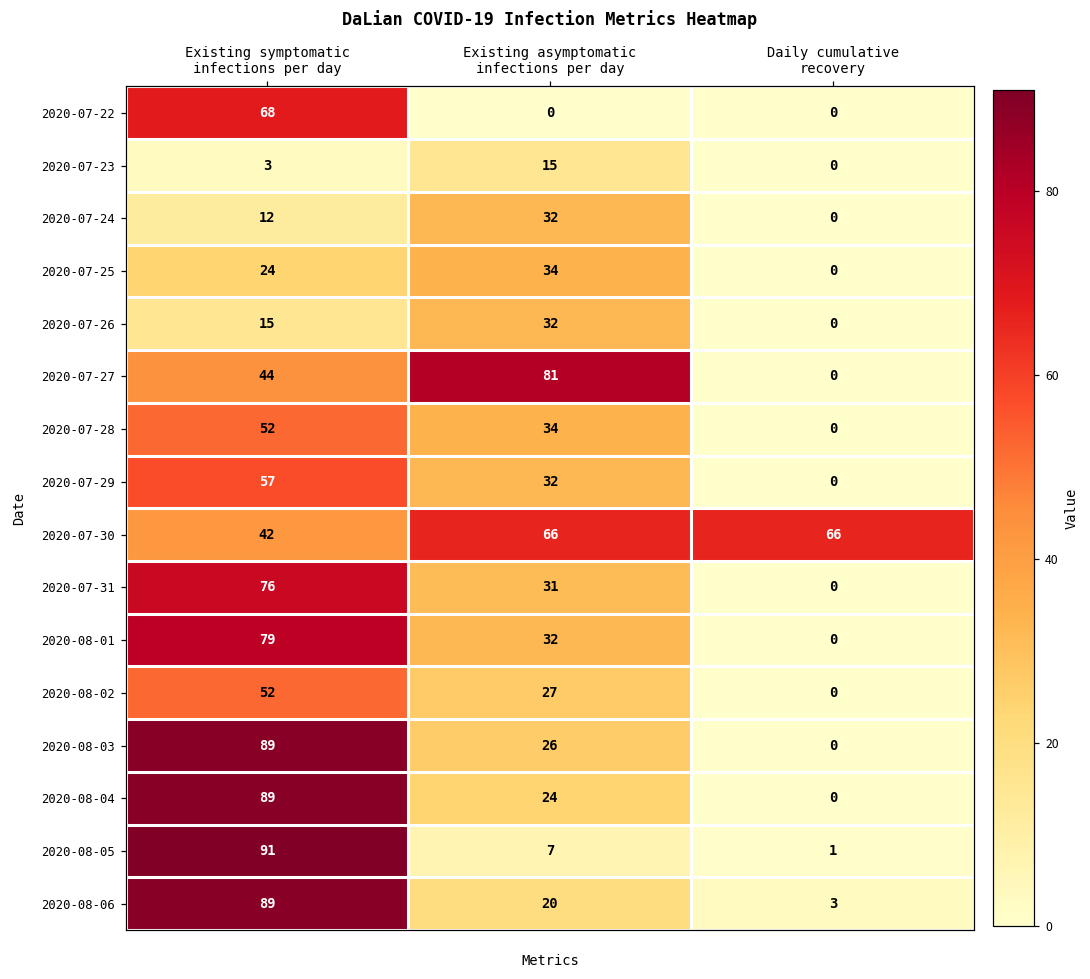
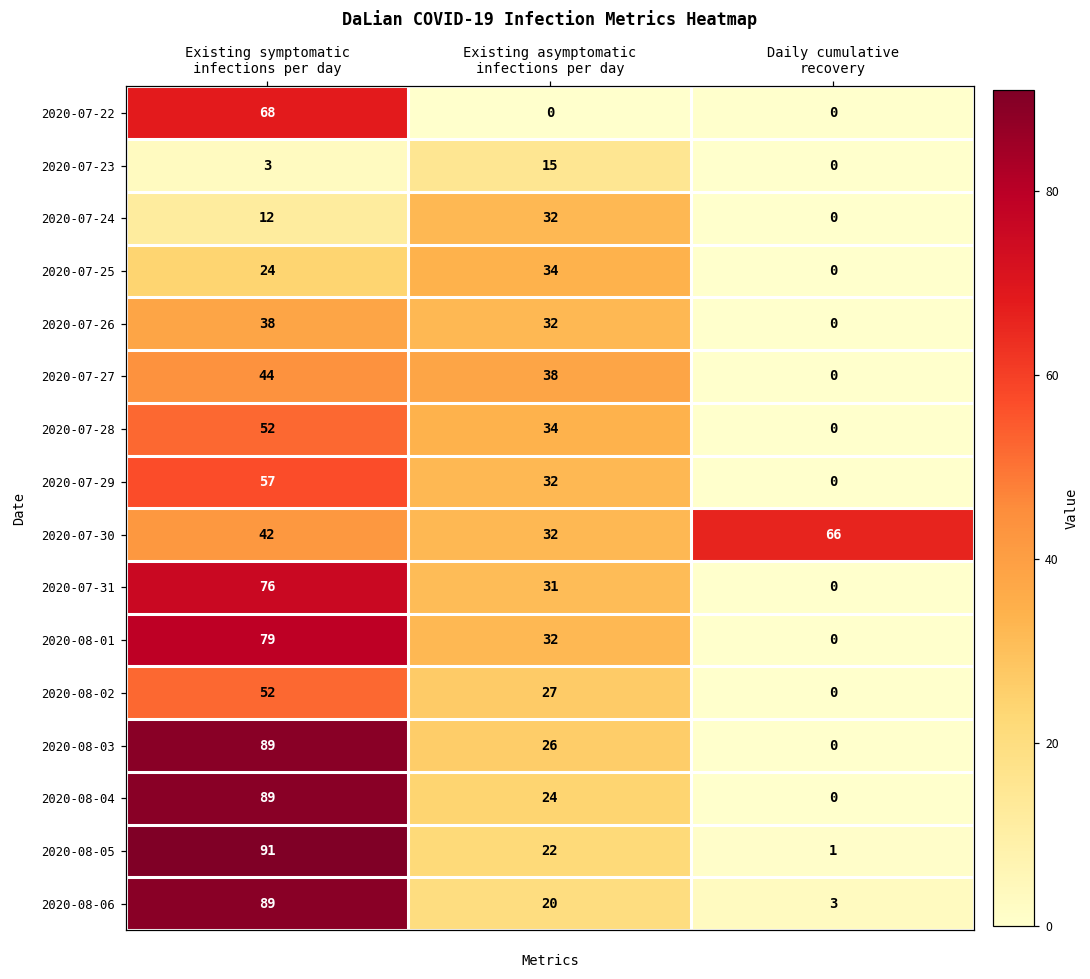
2020-07-26, Existing symptomatic infections per day: 15 -> 38
2020-07-27, Existing asymptomatic infections per day: 81 -> 38
2020-07-30, Existing asymptomatic infections per day: 66 -> 32
2020-08-05, Existing asymptomatic infections per day: 7 -> 22
